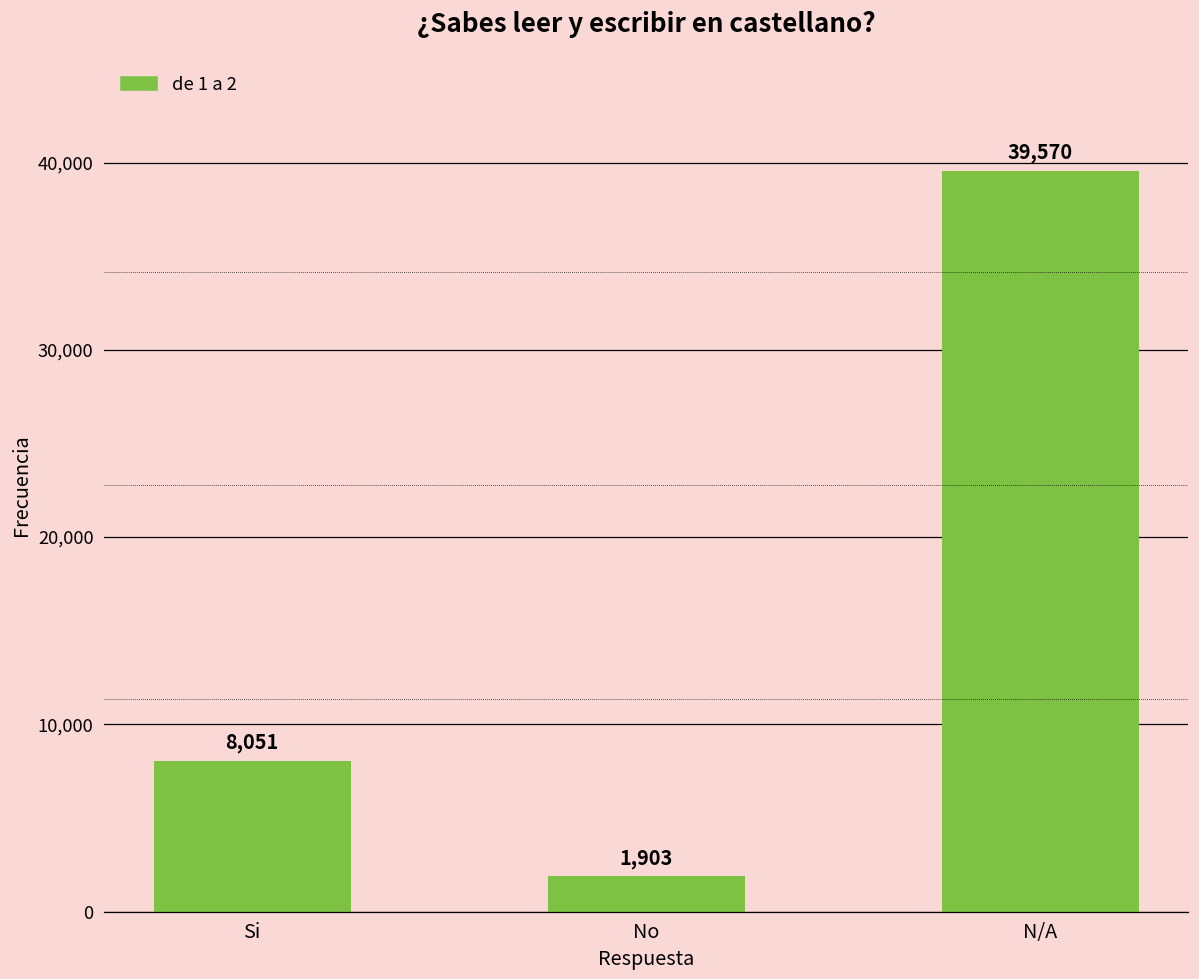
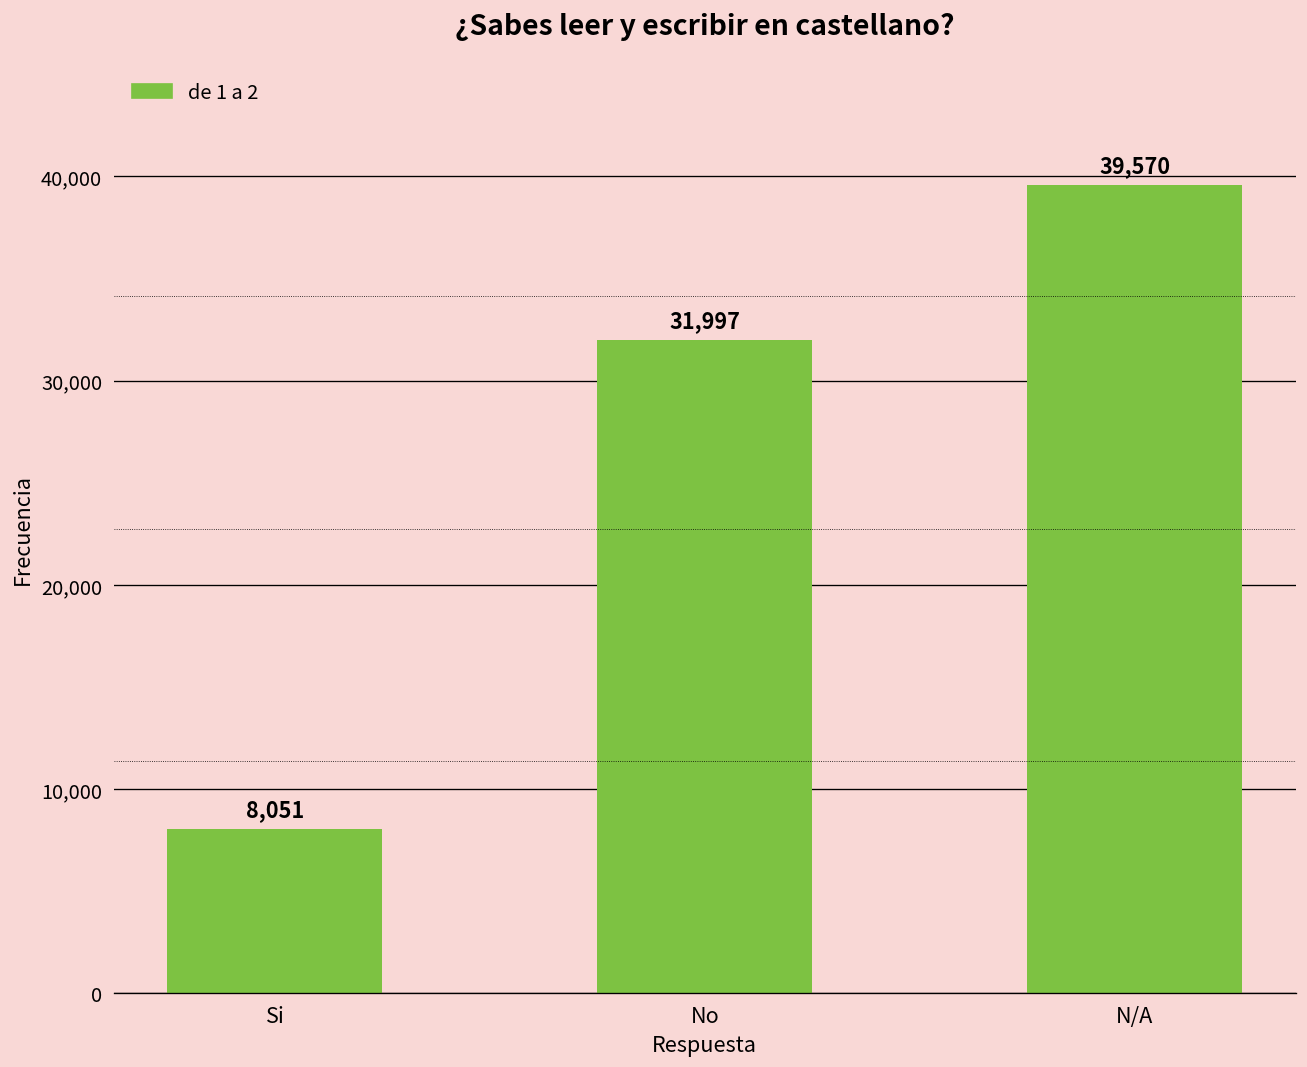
No: 1,903 -> 31,997
